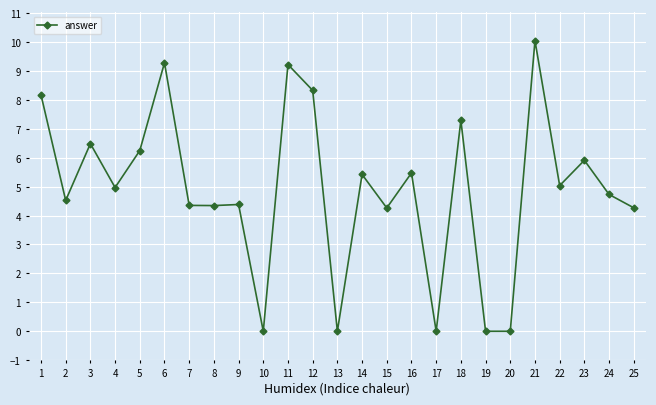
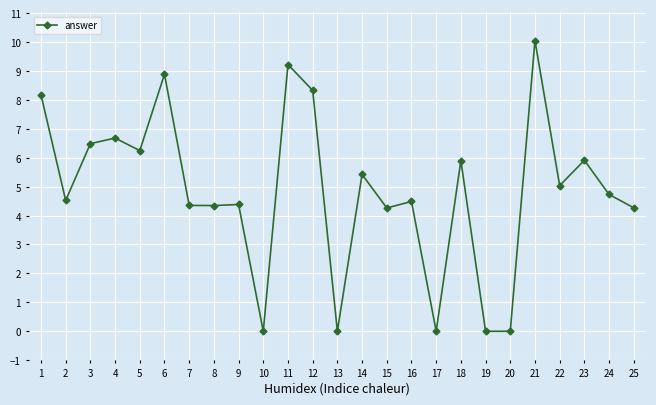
4: 5.0 -> 6.7
6: 9.3 -> 8.9
16: 5.5 -> 4.5
18: 7.3 -> 5.9
